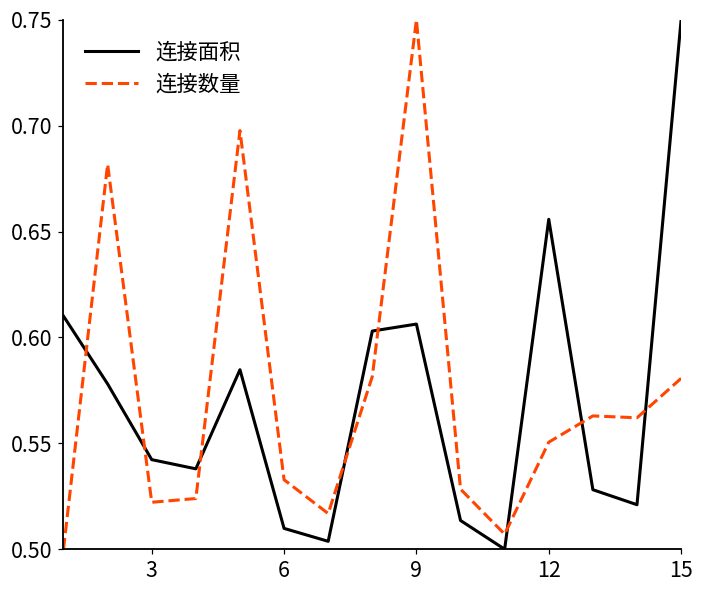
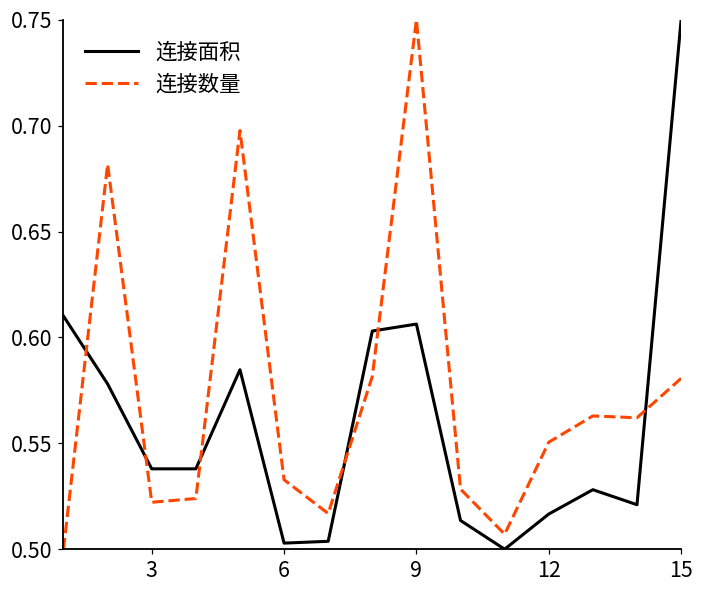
连接面积, 3: 0.542 -> 0.538
连接面积, 6: 0.510 -> 0.503
连接面积, 12: 0.656 -> 0.517
